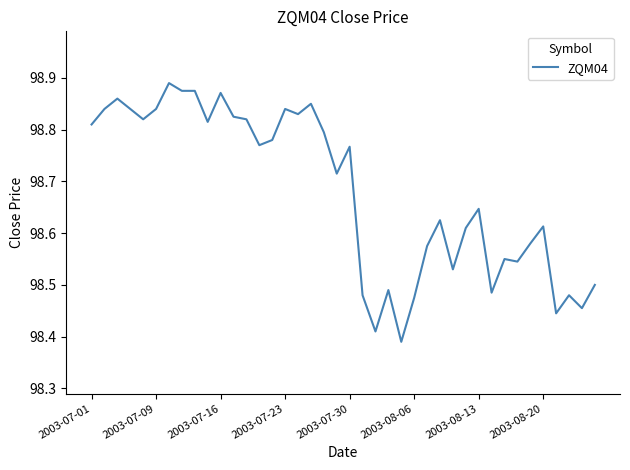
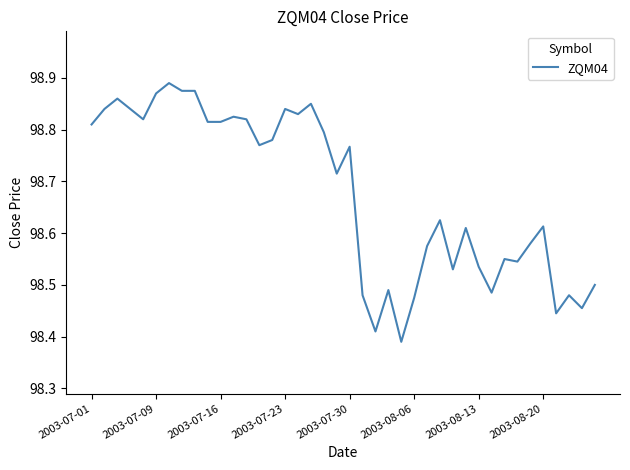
2003-07-09: 98.84 -> 98.87
2003-07-16: 98.87 -> 98.82
2003-08-13: 98.65 -> 98.54
